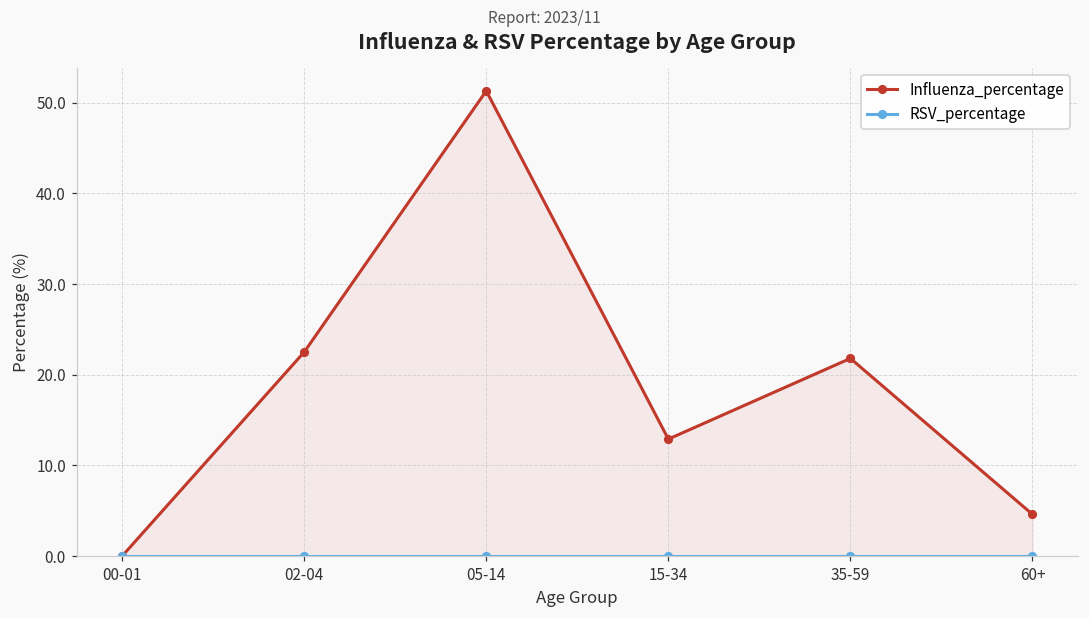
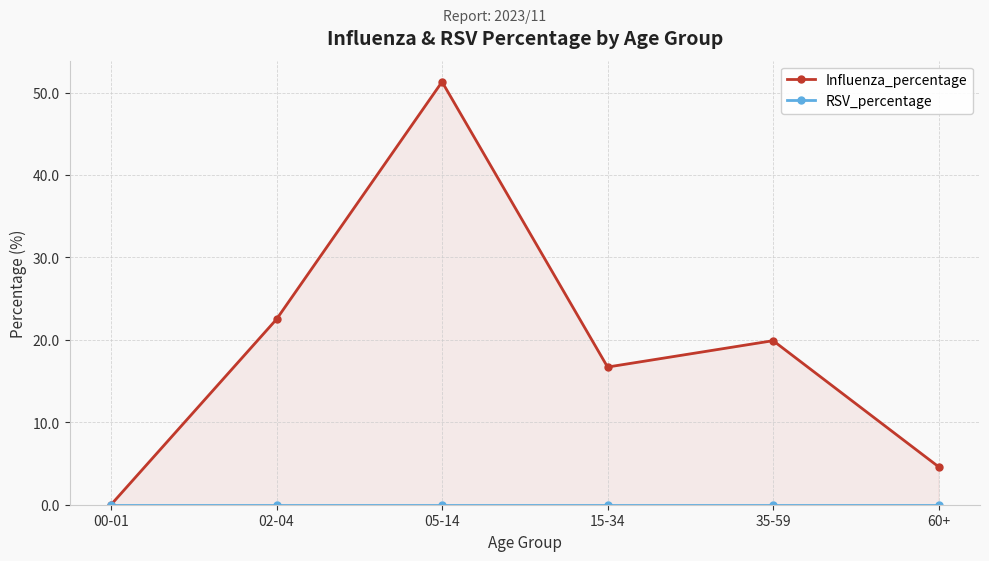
Influenza_percentage, 15-34: 13 -> 17
Influenza_percentage, 35-59: 22 -> 20
